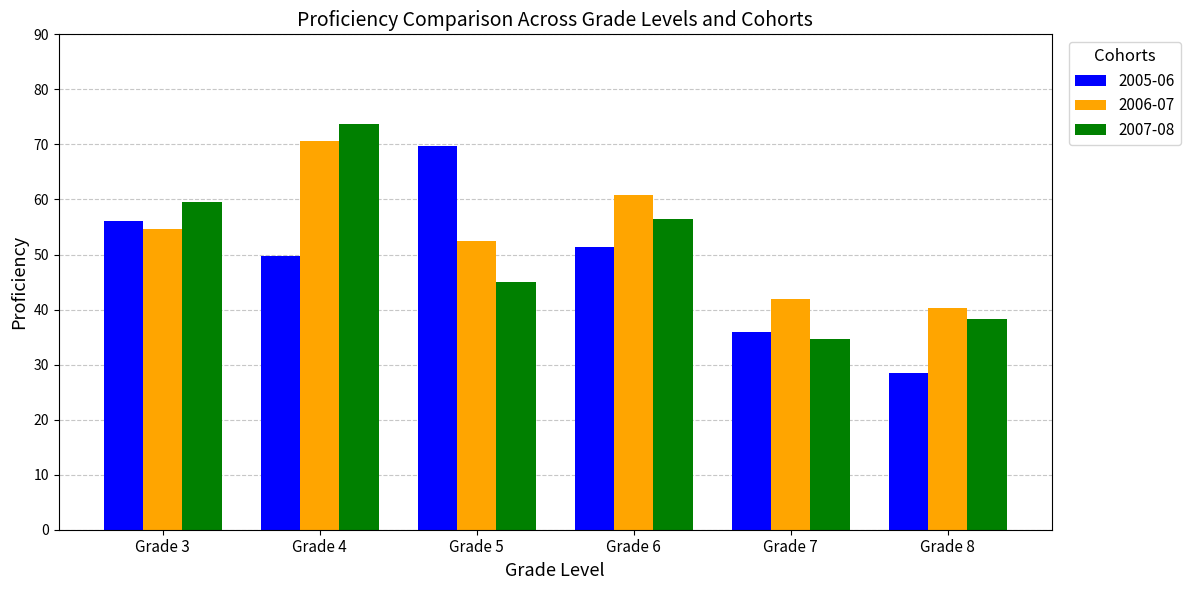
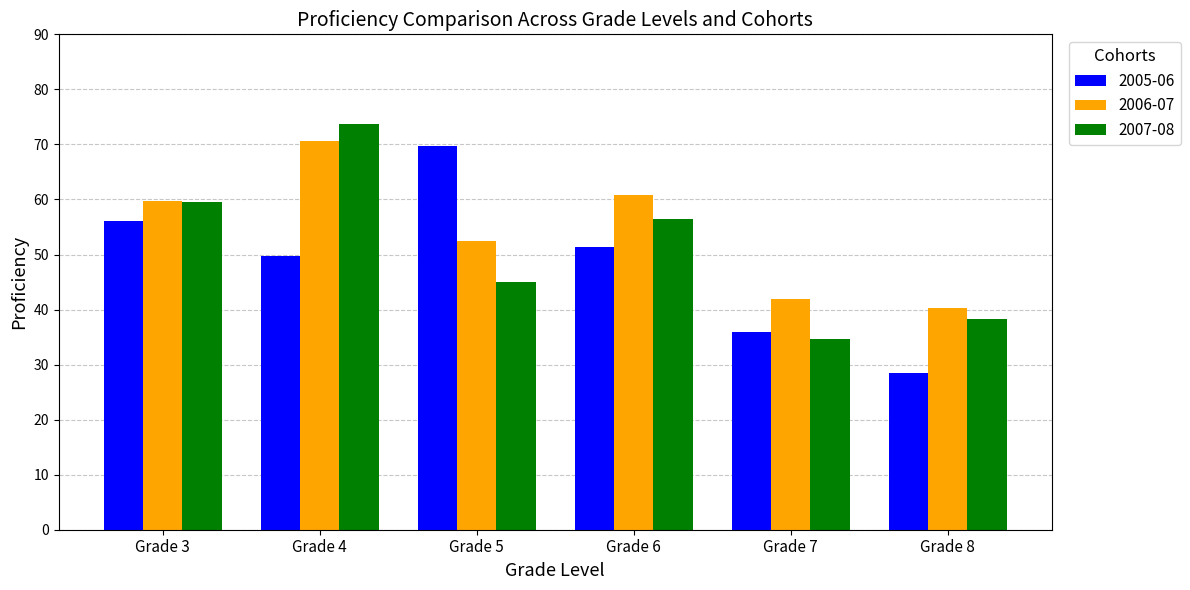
2006-07, Grade 3: 55 -> 60
